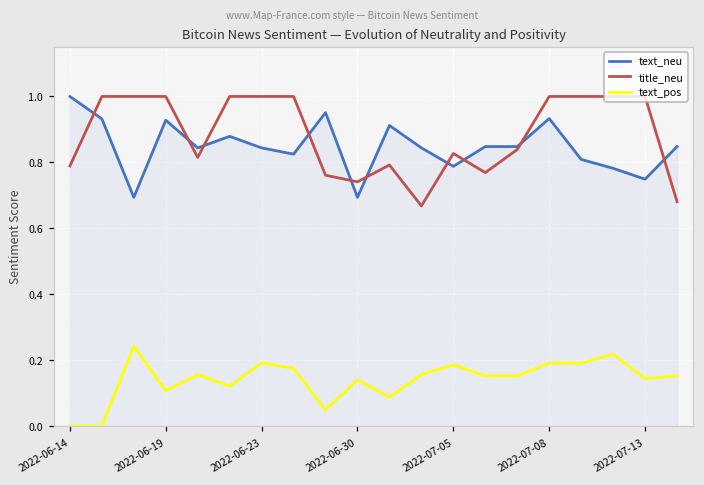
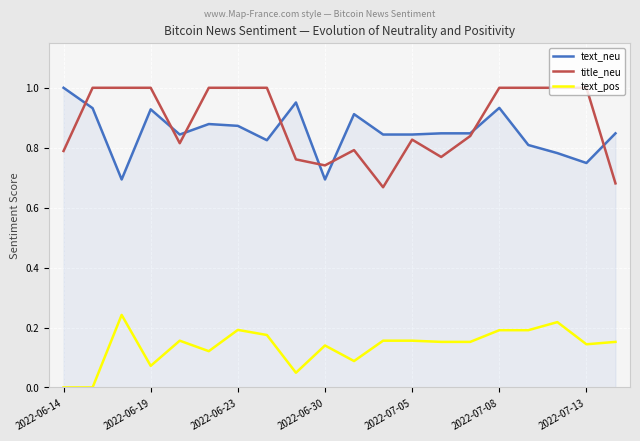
text_pos, 2022-06-19: 0.11 -> 0.07
text_neu, 2022-06-23: 0.84 -> 0.87
text_neu, 2022-07-05: 0.79 -> 0.84
text_pos, 2022-07-05: 0.19 -> 0.16
